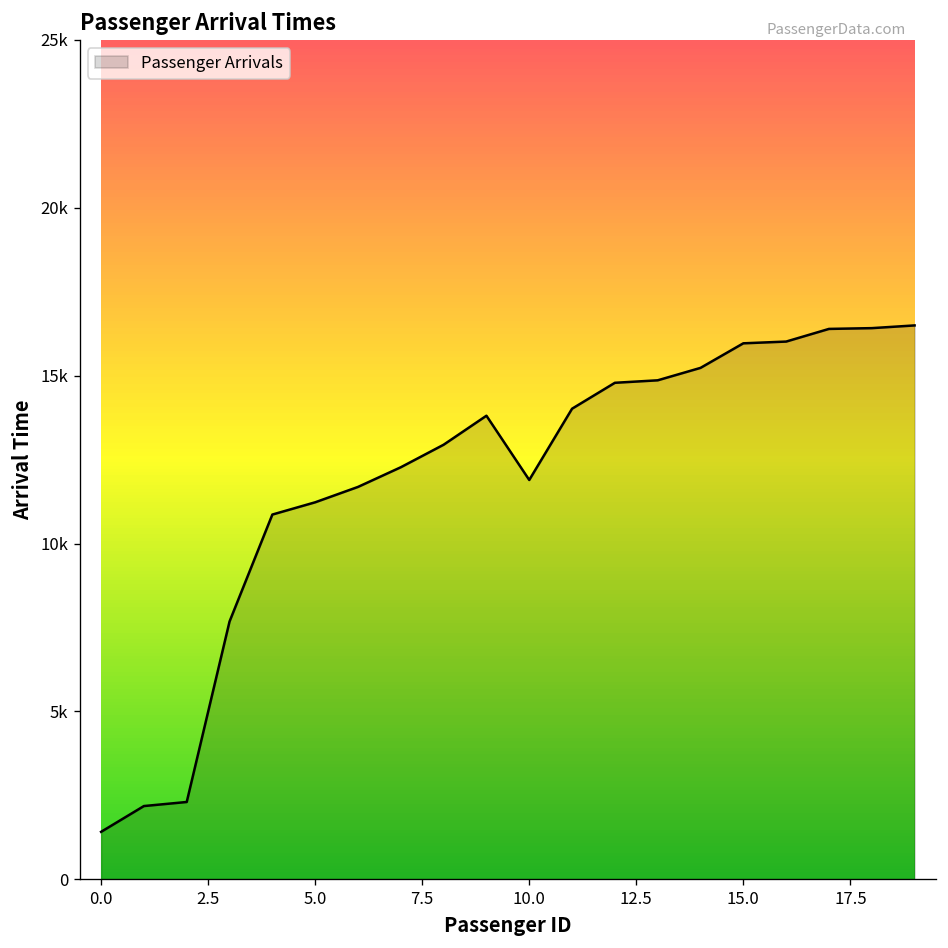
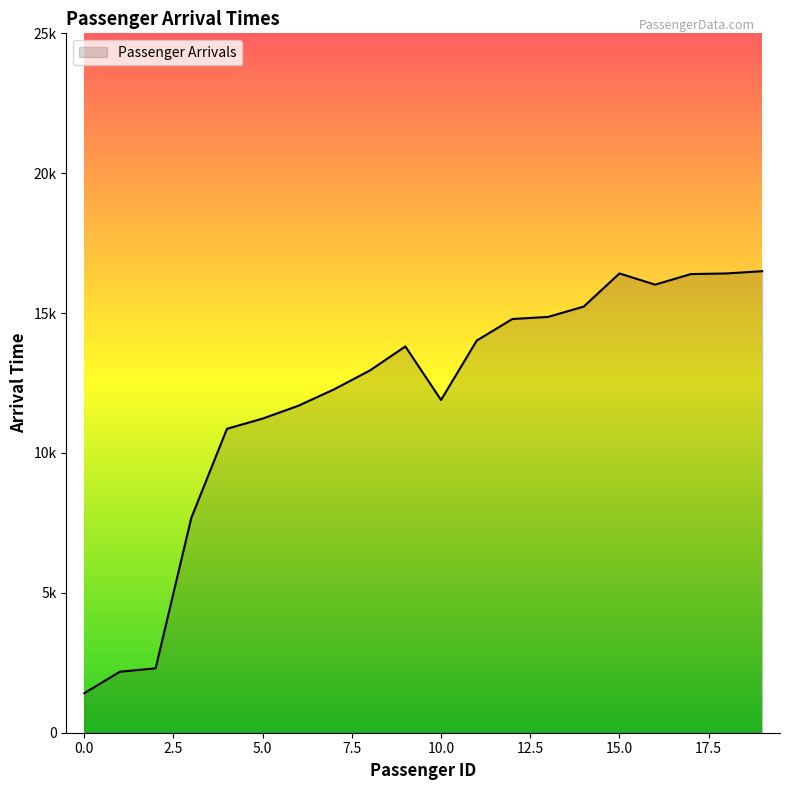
15.0: 16000 -> 16400
